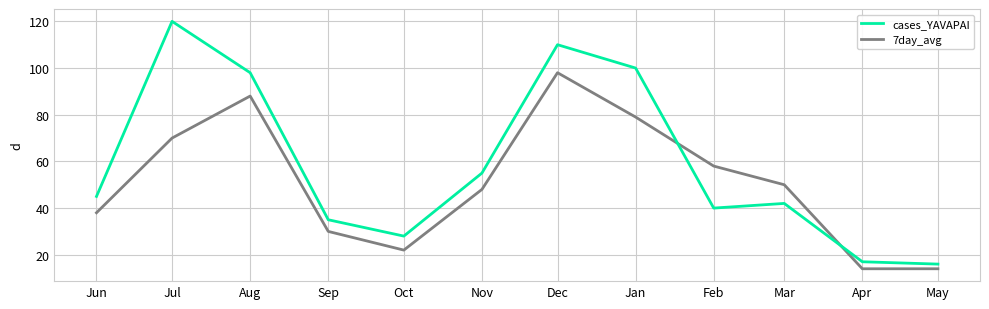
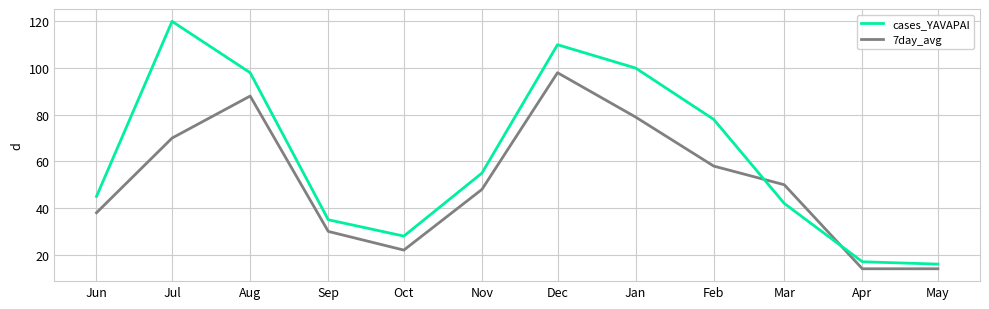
cases_YAVAPAI, Feb: 40 -> 78
